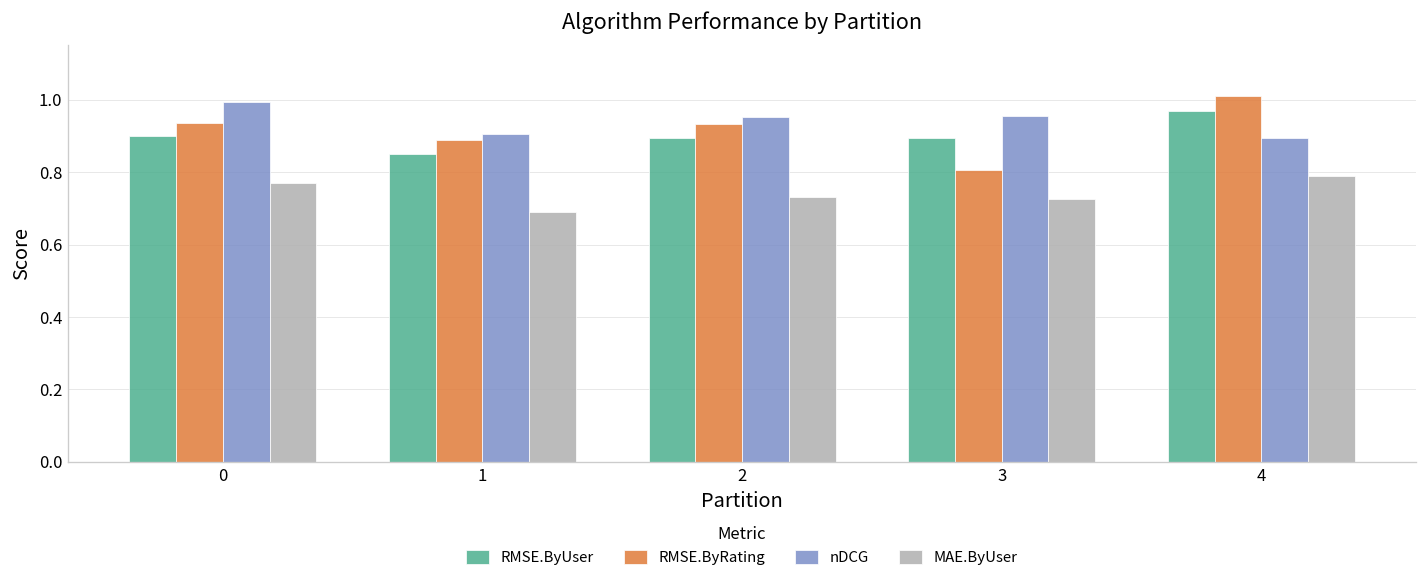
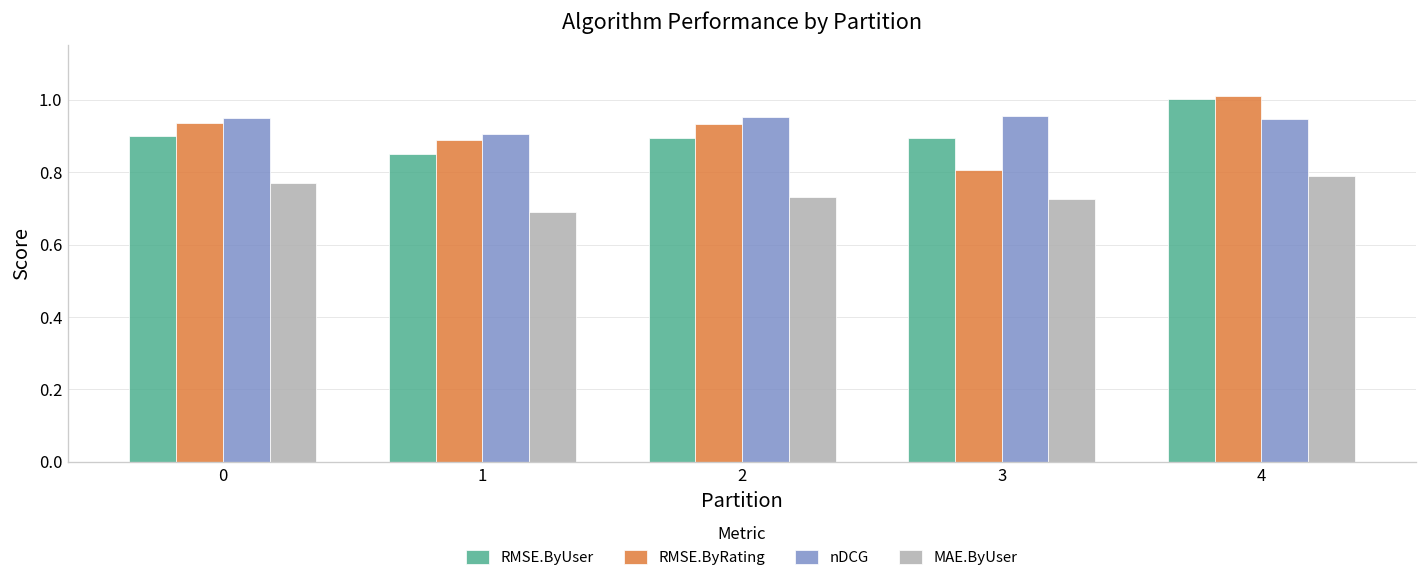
nDCG, 0: 0.99 -> 0.95
RMSE.ByUser, 4: 0.97 -> 1.00
nDCG, 4: 0.89 -> 0.95
